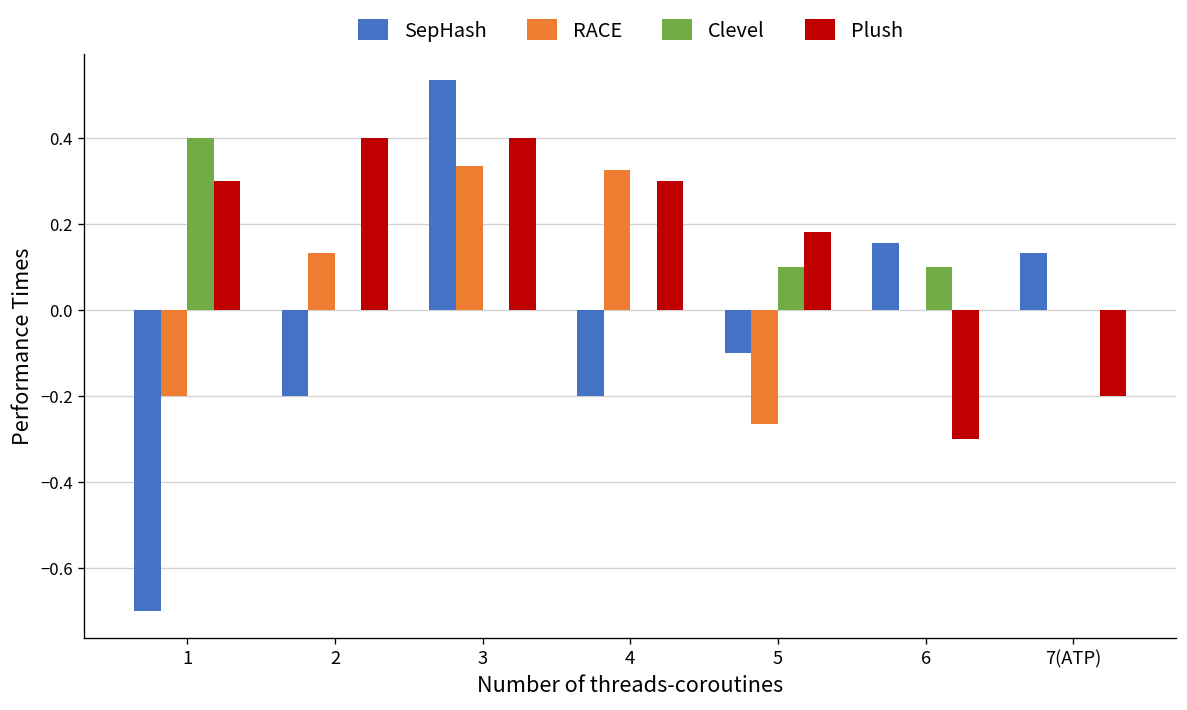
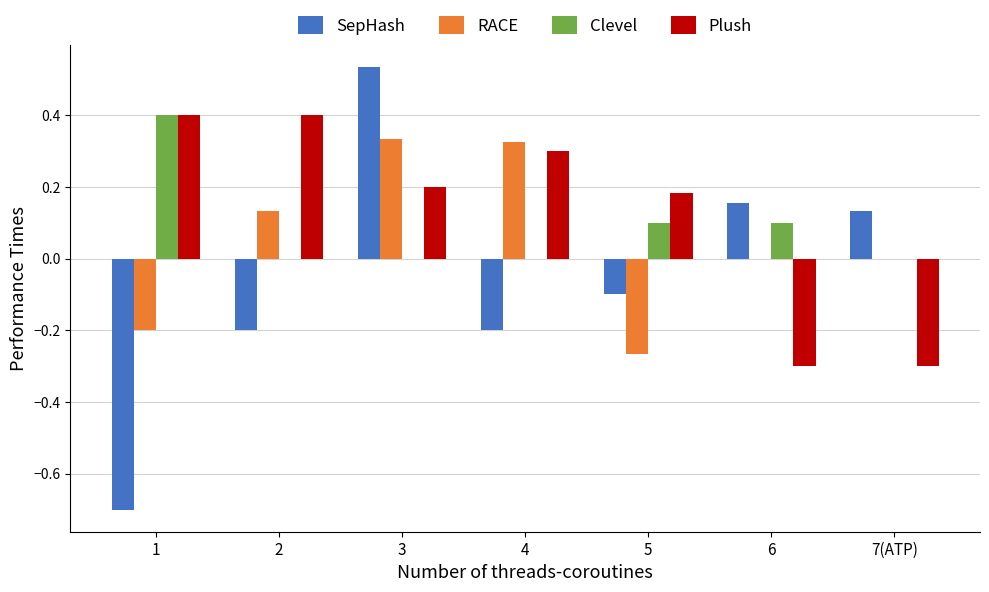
Plush, 1: 0.3 -> 0.4
Plush, 3: 0.4 -> 0.2
Plush, 7(ATP): -0.2 -> -0.3
